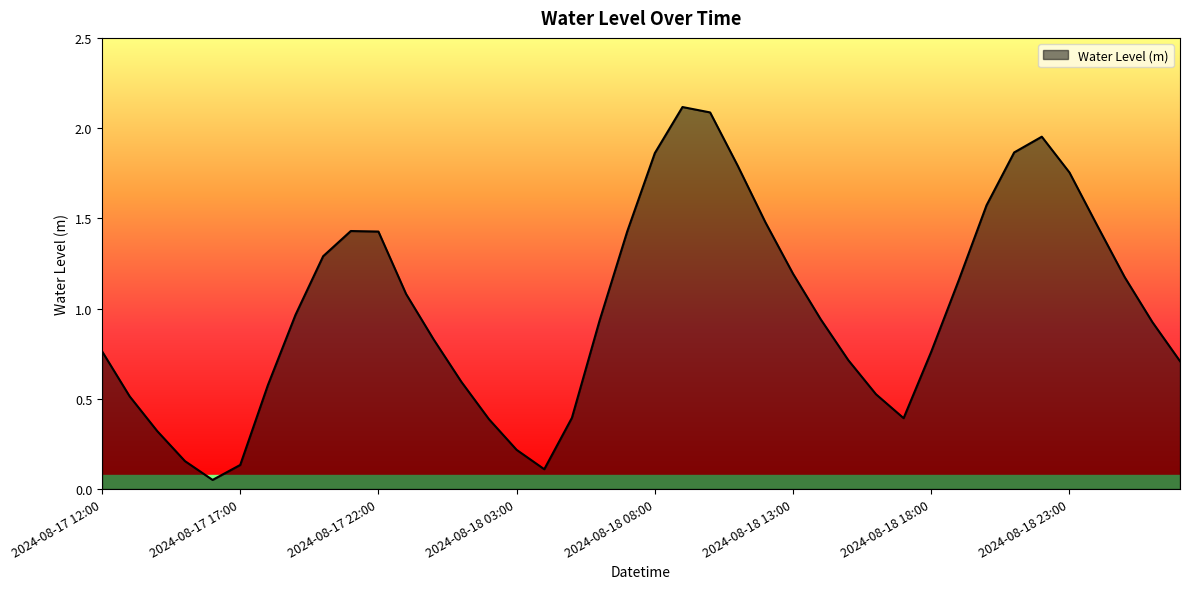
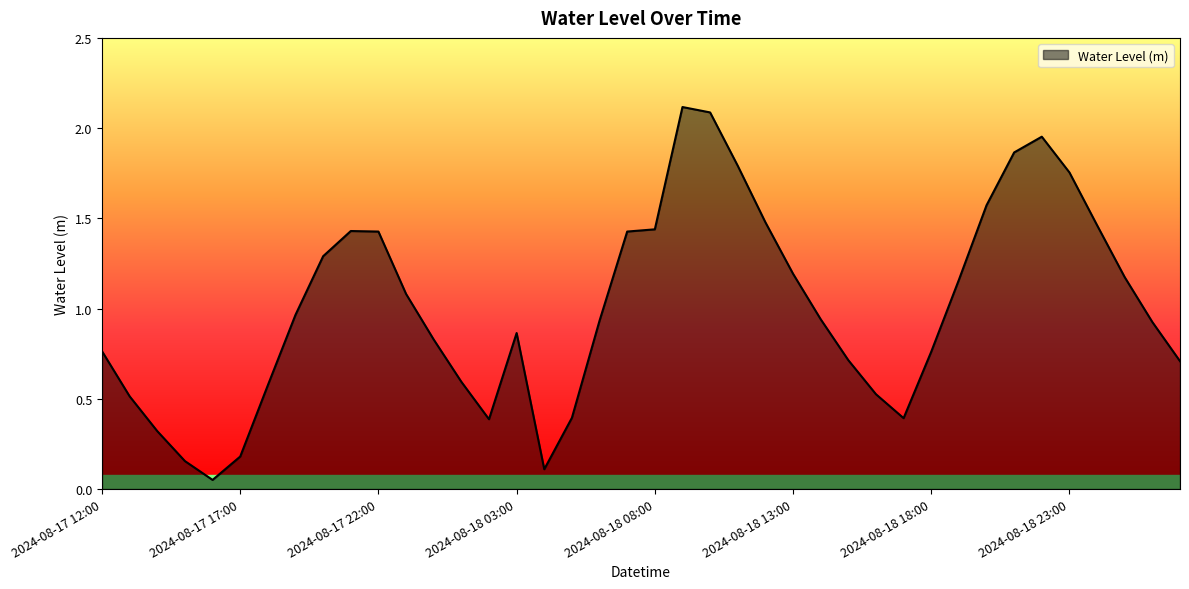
2024-08-17 17:00: 0.13 -> 0.18
2024-08-18 03:00: 0.22 -> 0.86
2024-08-18 08:00: 1.86 -> 1.44
